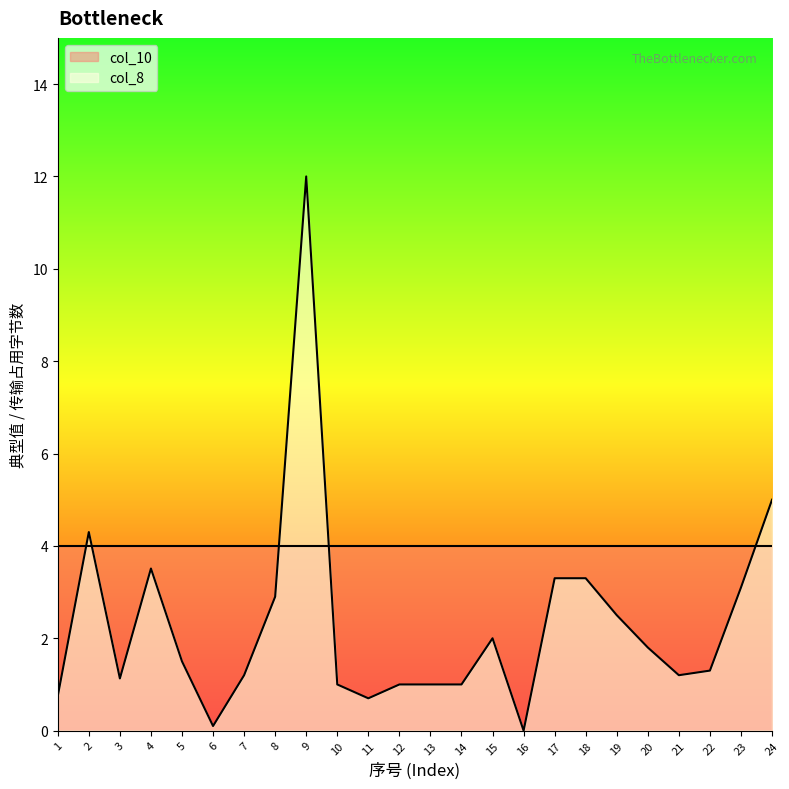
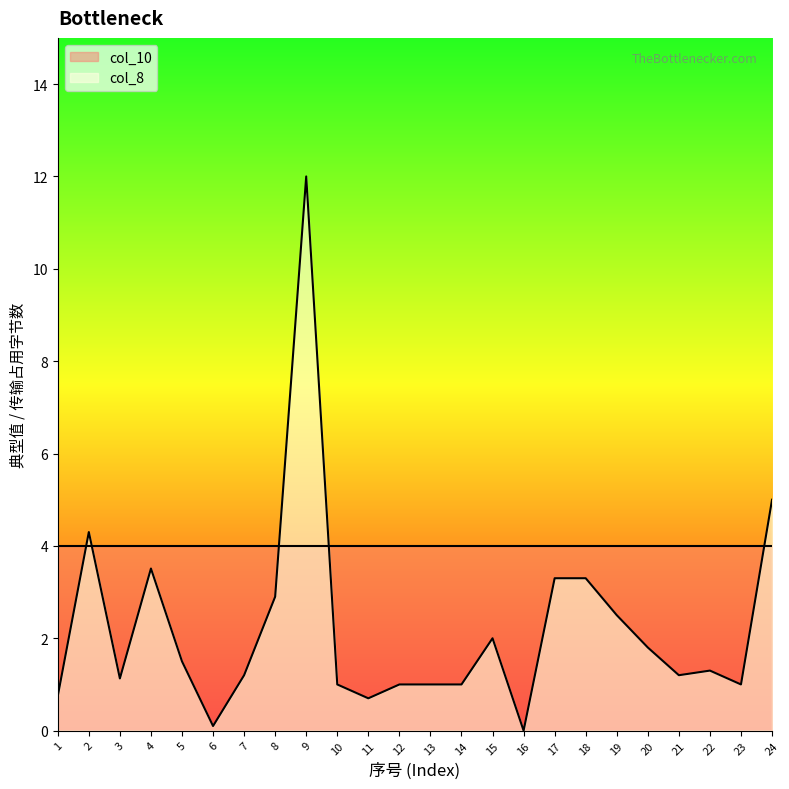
col_8, 23: 3.1 -> 1.0
